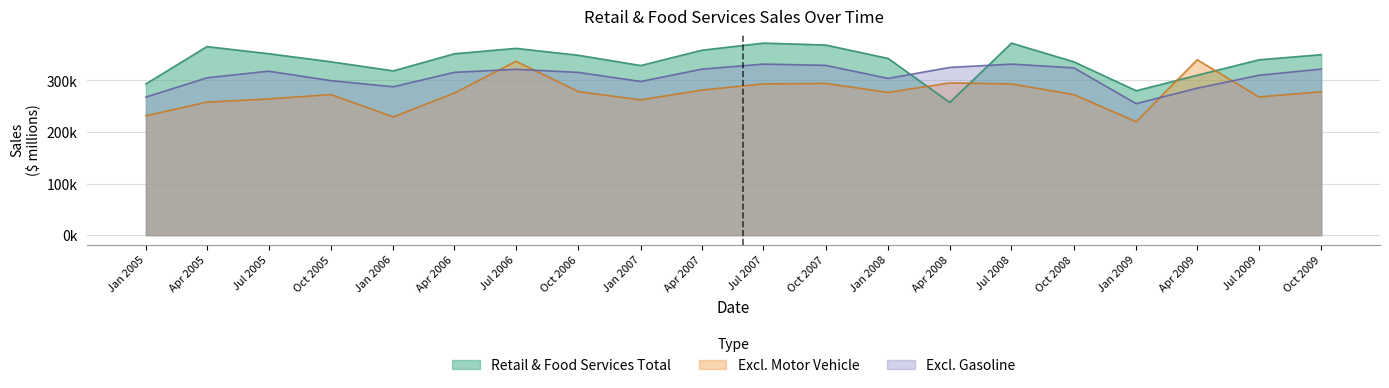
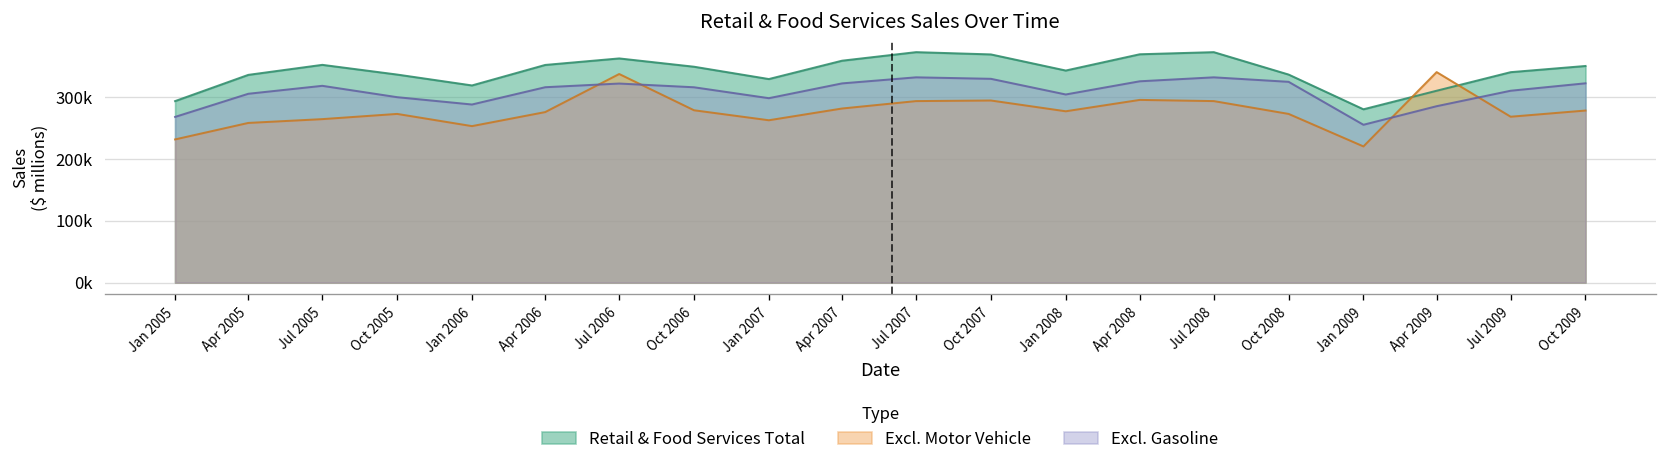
Retail & Food Services Total, Apr 2005: 370000 -> 340000
Excl. Motor Vehicle, Jan 2006: 230000 -> 250000
Retail & Food Services Total, Apr 2008: 260000 -> 370000
